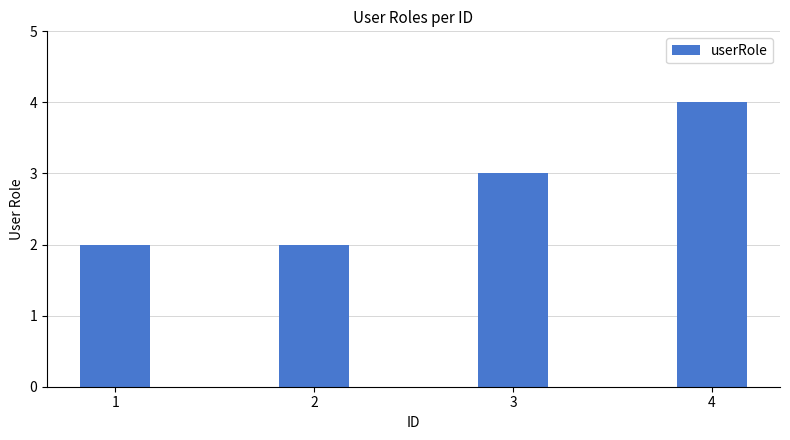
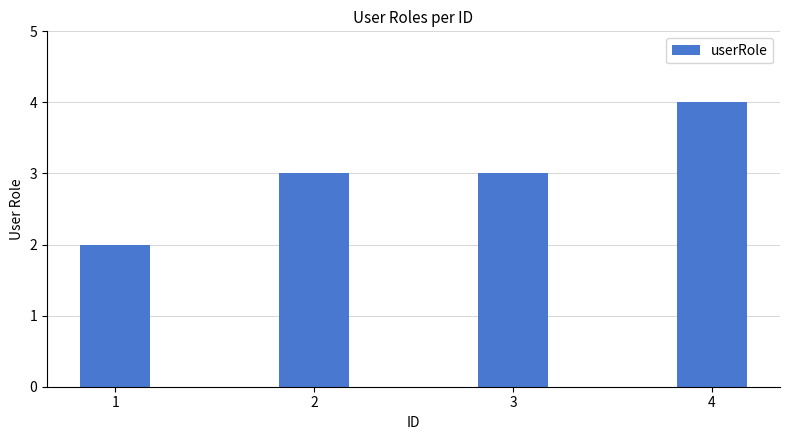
2: 2 -> 3
